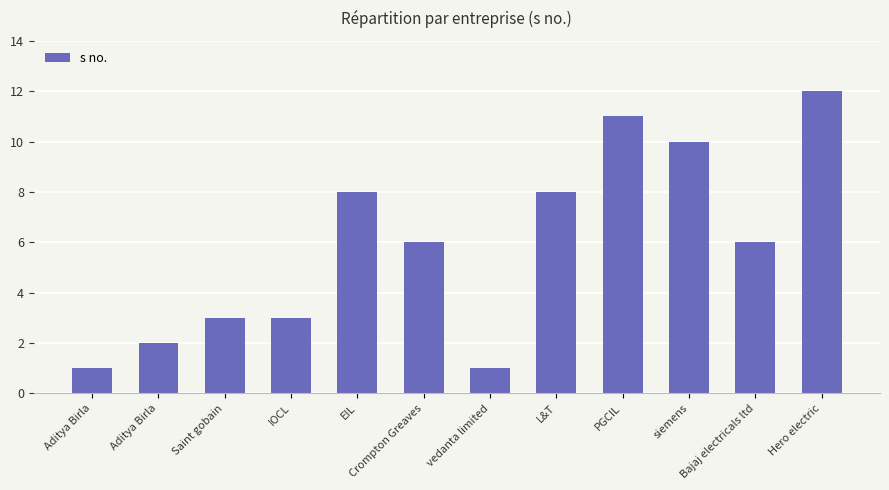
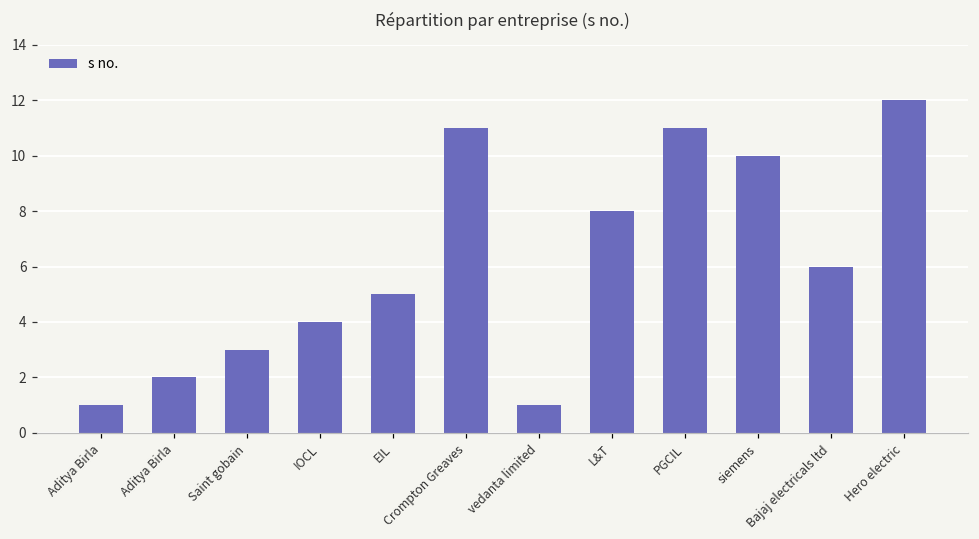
IOCL: 3 -> 4
EIL: 8 -> 5
Crompton Greaves: 6 -> 11
